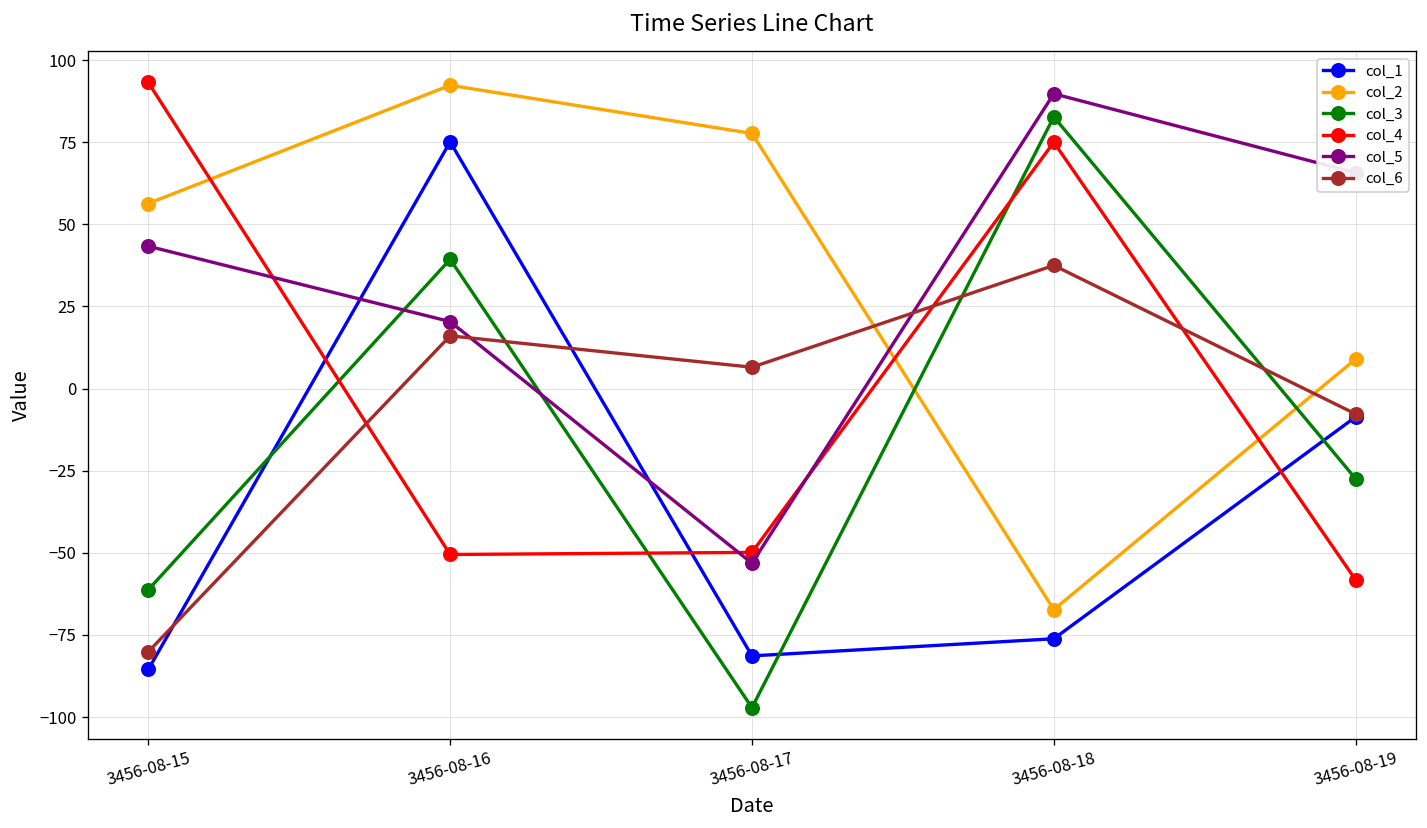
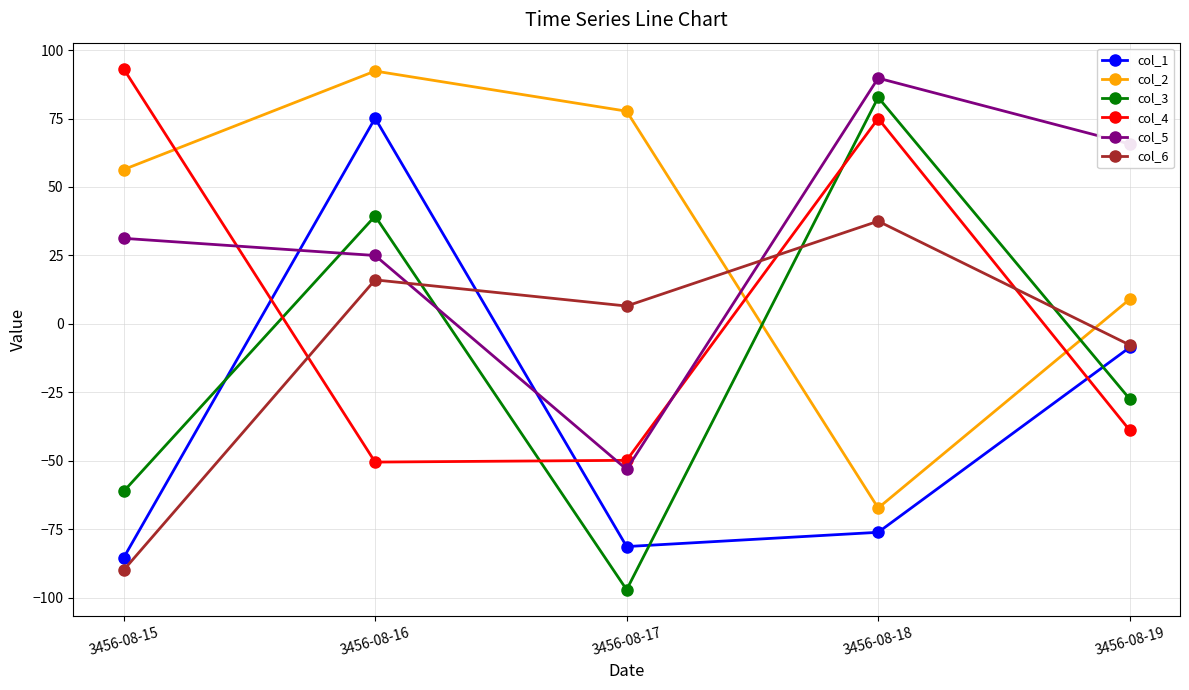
col_5, 3456-08-15: 43 -> 31
col_6, 3456-08-15: -80 -> -90
col_5, 3456-08-16: 20 -> 25
col_4, 3456-08-19: -58 -> -39
